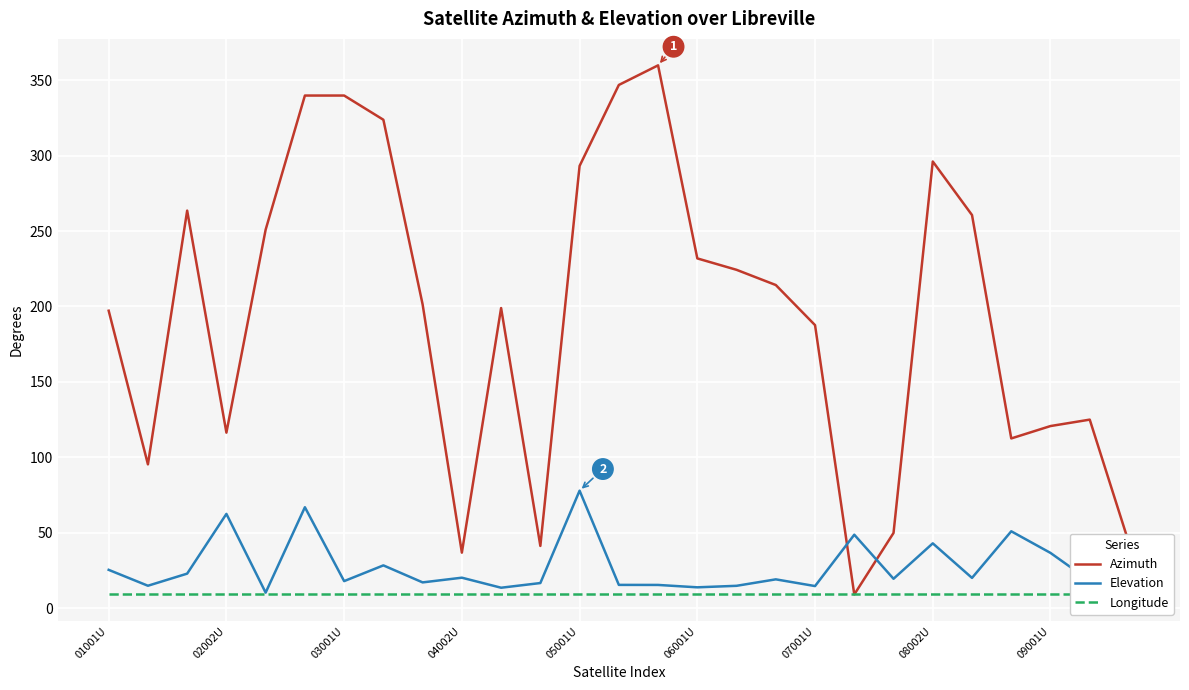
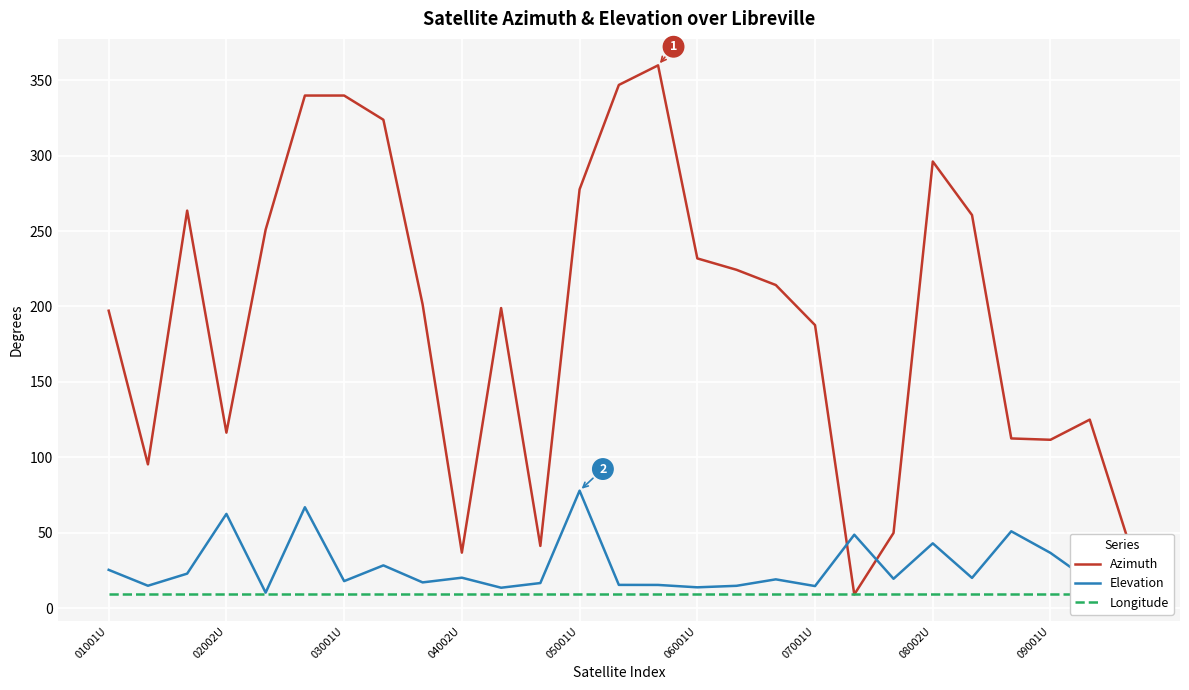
Azimuth, 05001U: 293 -> 278
Azimuth, 09001U: 121 -> 112
